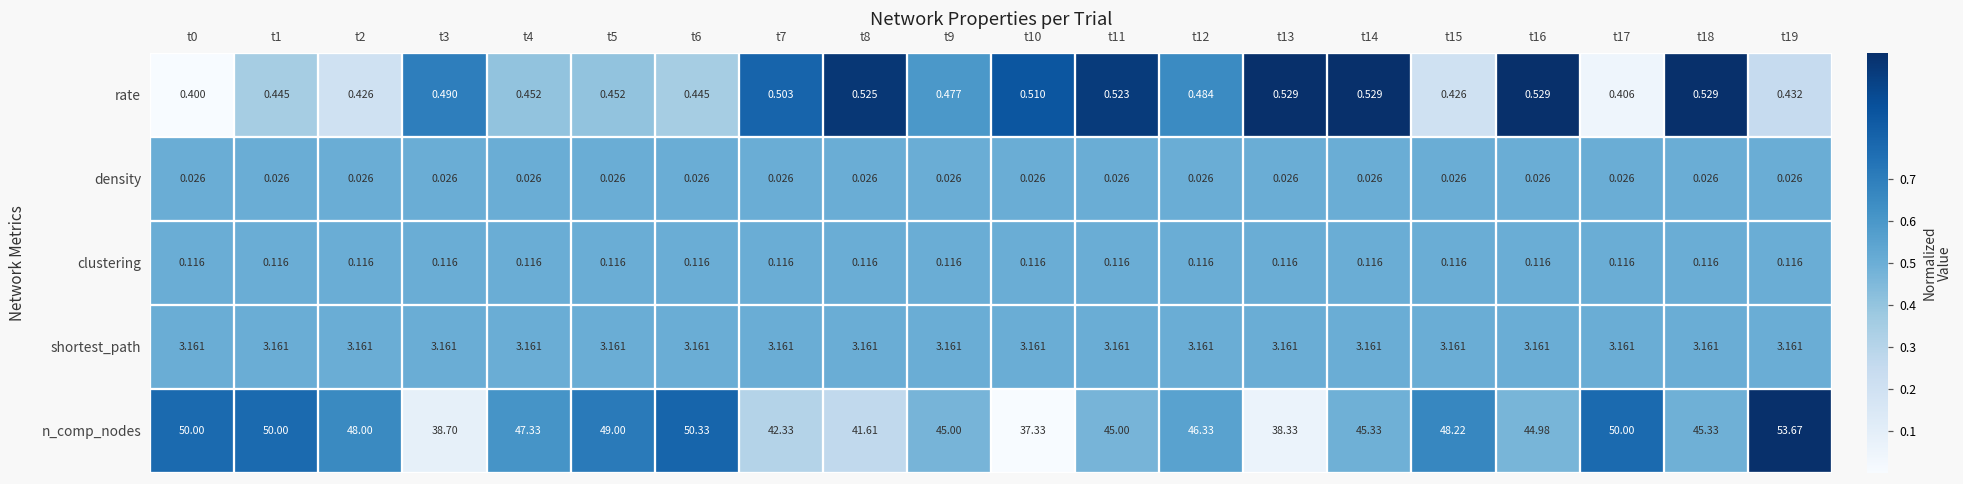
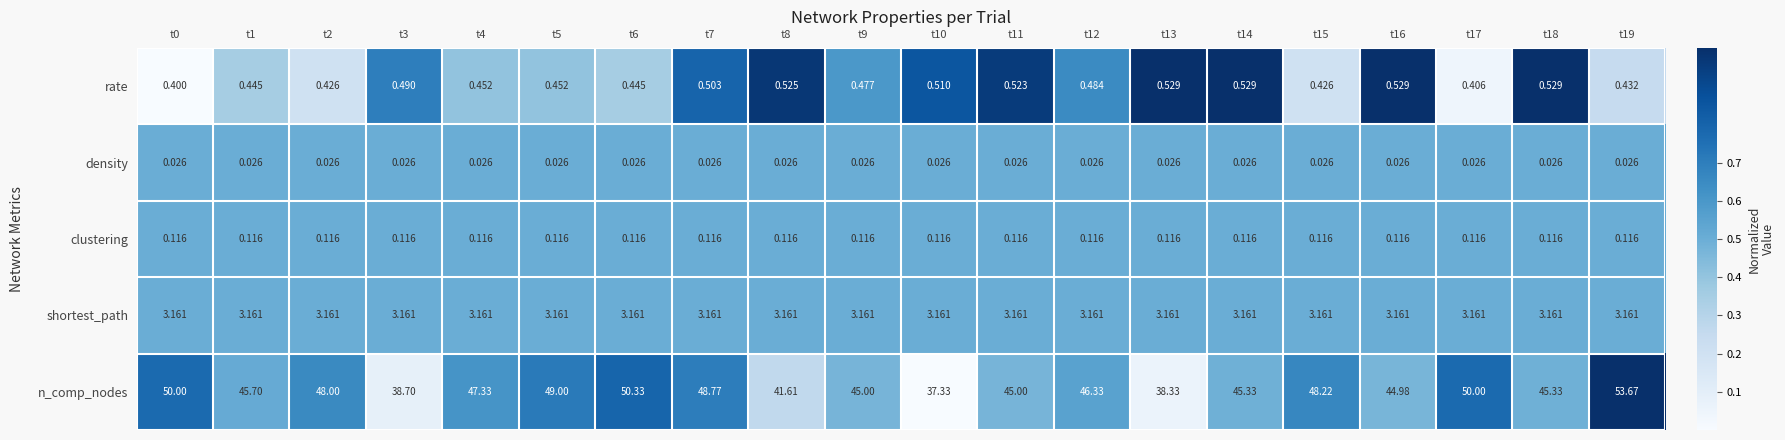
n_comp_nodes, t1: 50.00 -> 45.70
n_comp_nodes, t7: 42.33 -> 48.77
